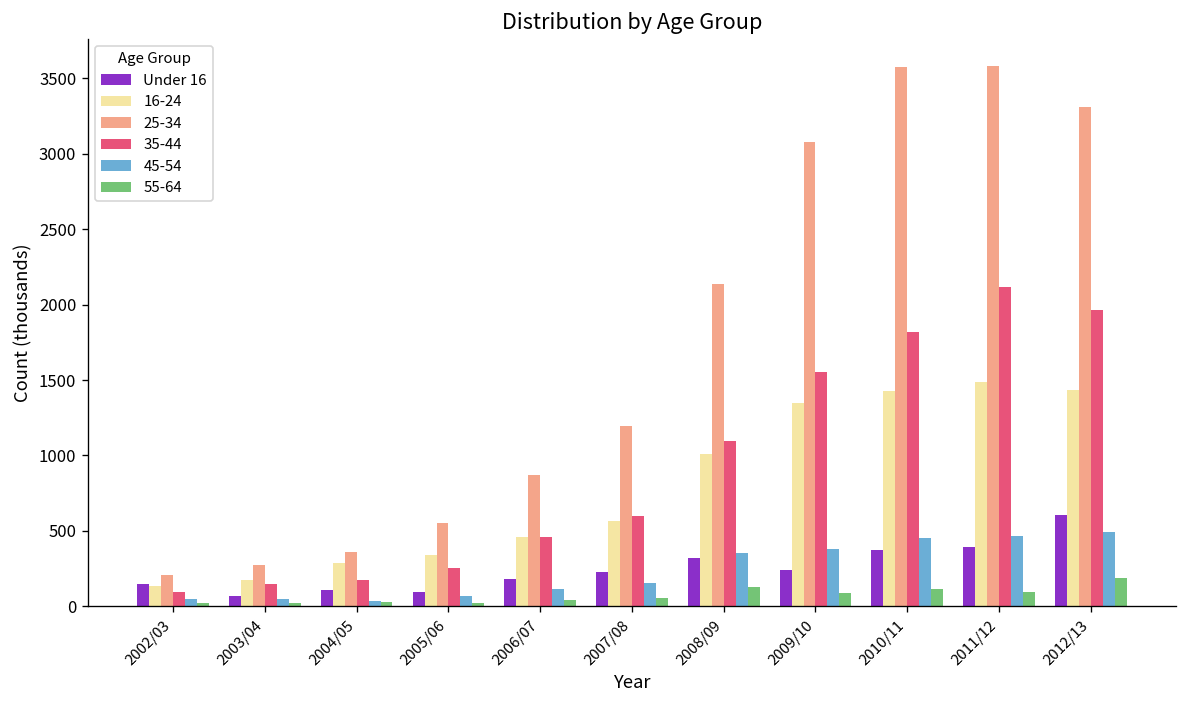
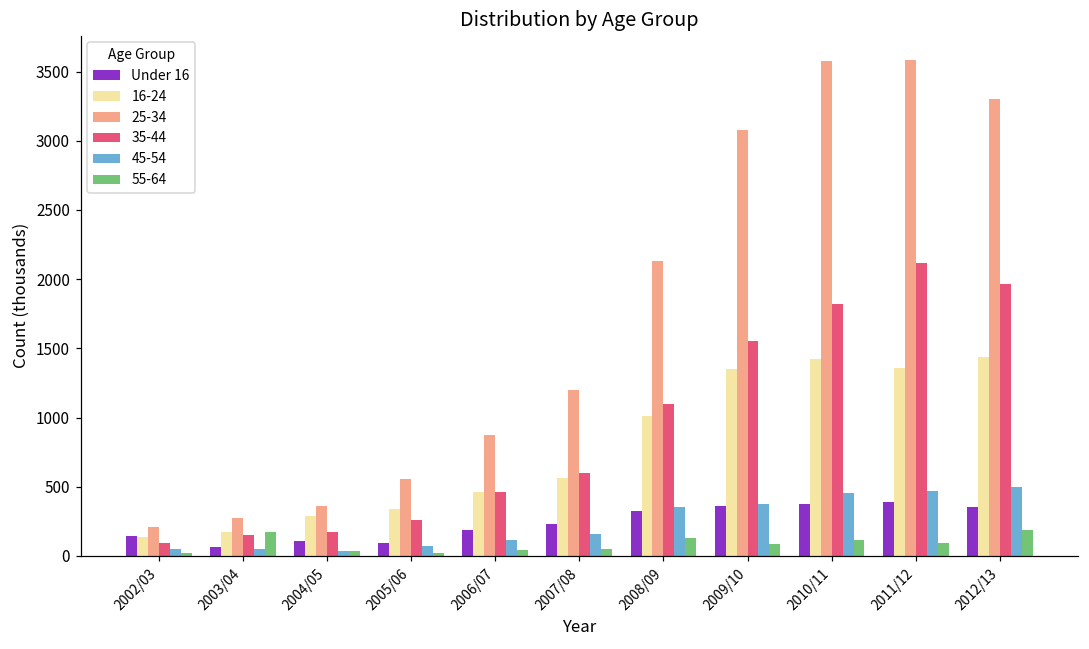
55-64, 2003/04: 20 -> 170
Under 16, 2009/10: 240 -> 360
16-24, 2011/12: 1480 -> 1360
Under 16, 2012/13: 600 -> 360
